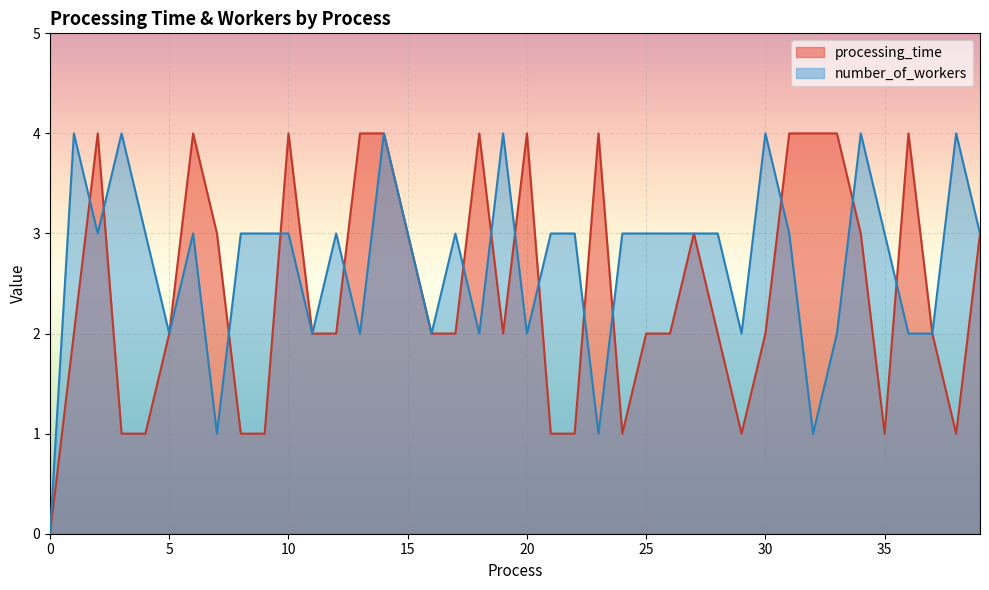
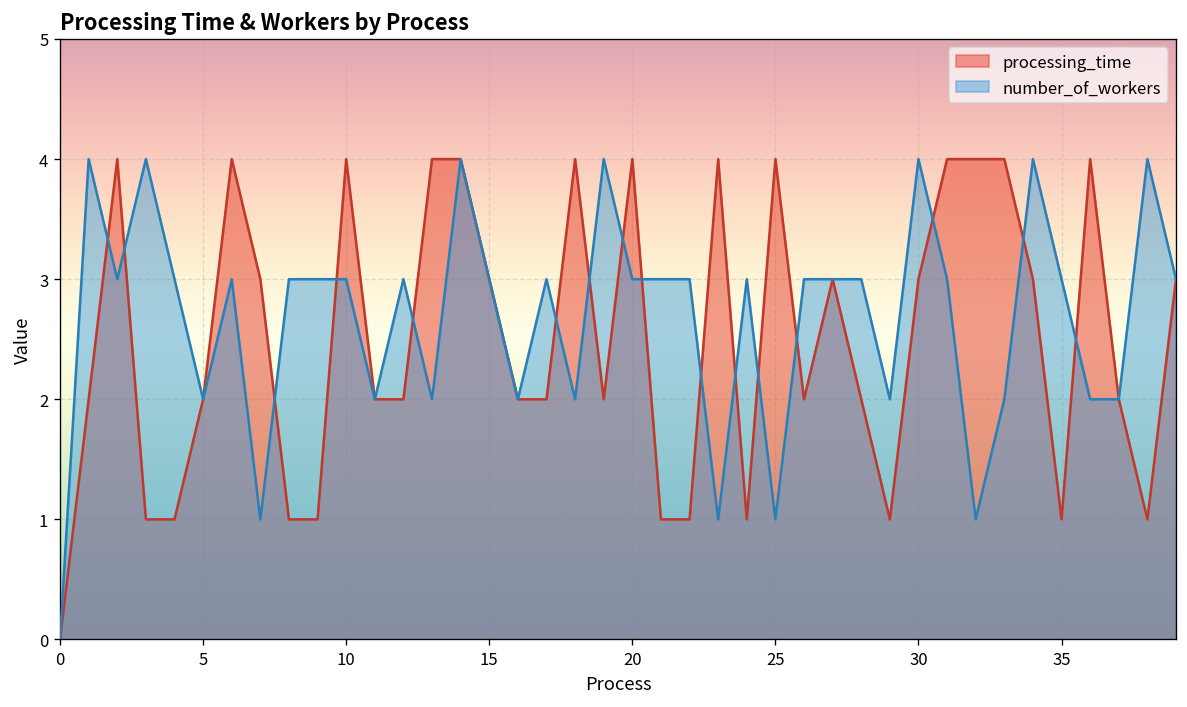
number_of_workers, 20: 2 -> 3
processing_time, 25: 2 -> 4
number_of_workers, 25: 3 -> 1
processing_time, 30: 2 -> 3
